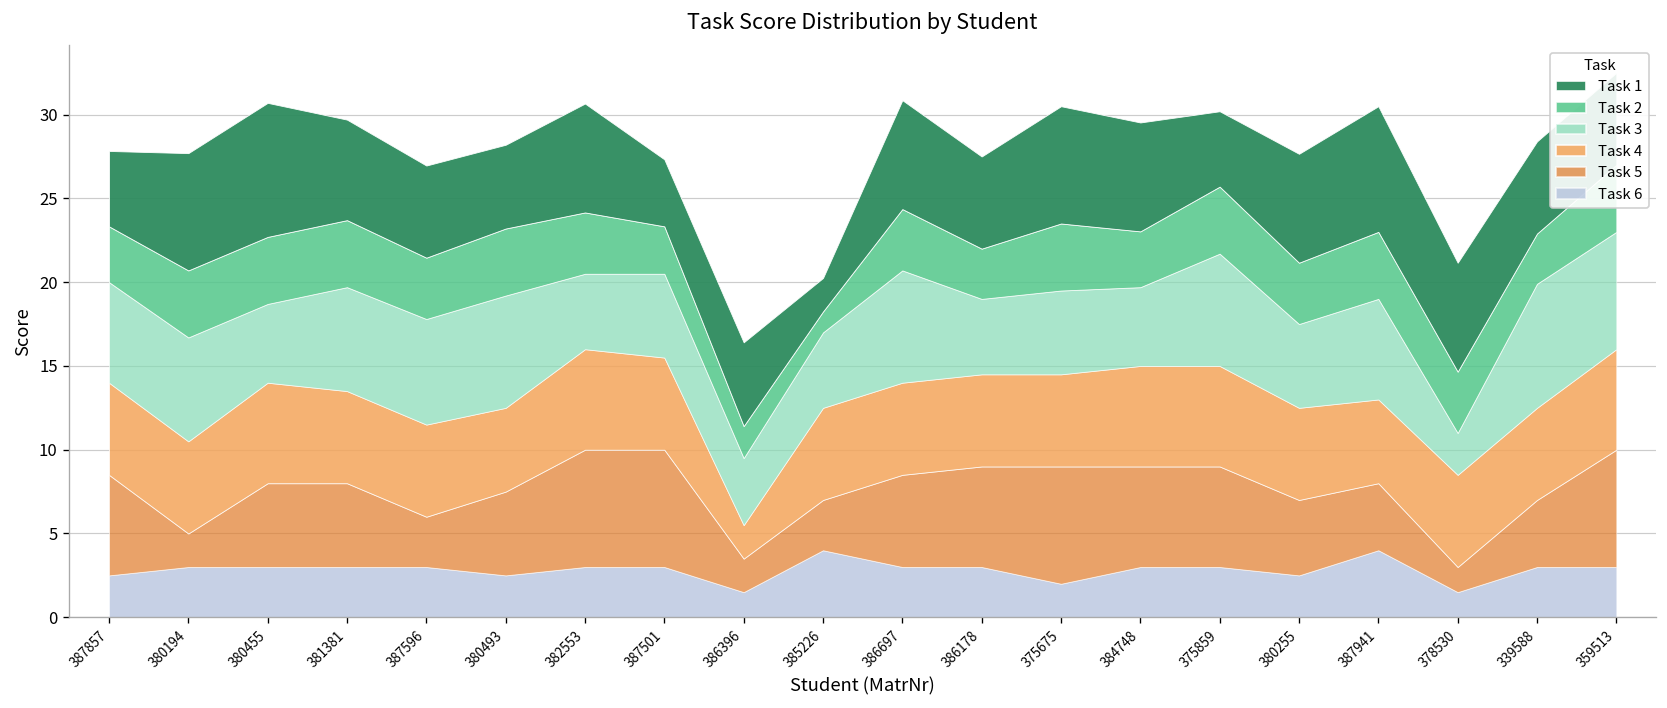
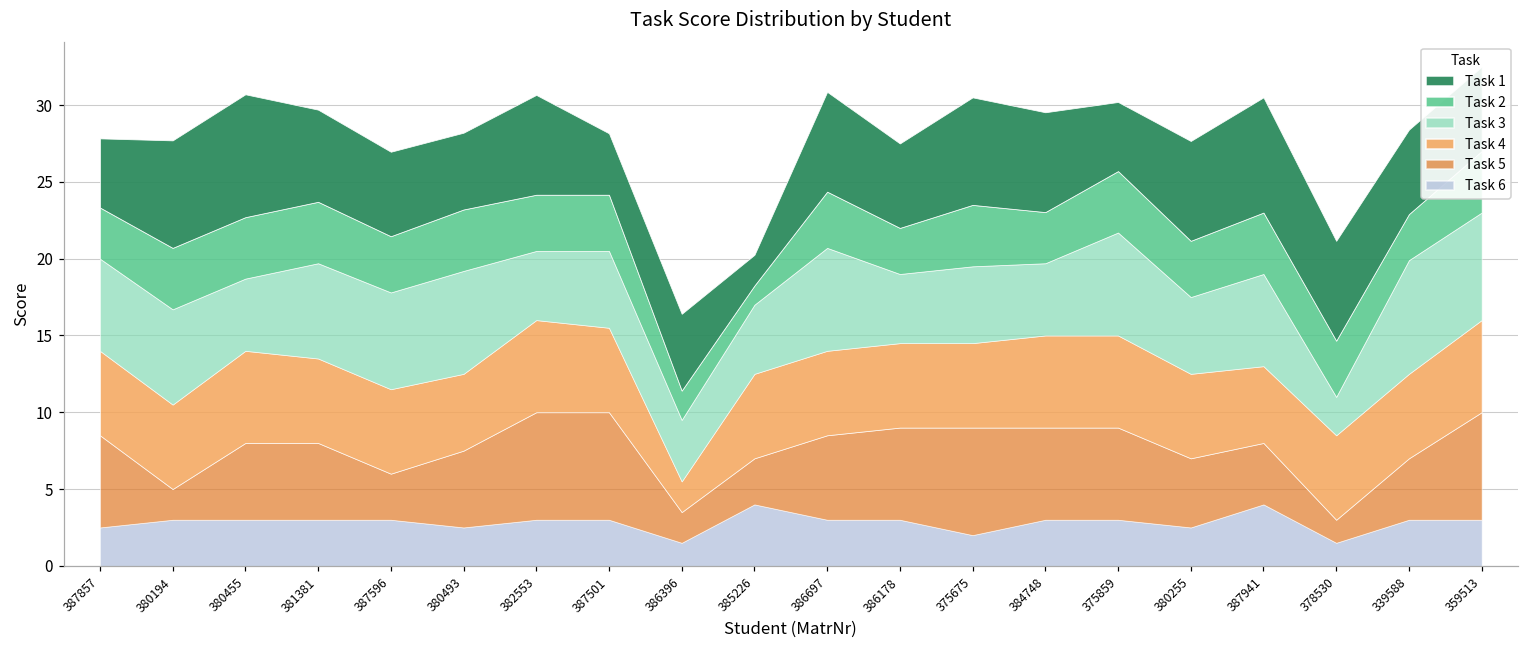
Task 2, 387501: 2.8 -> 3.7
